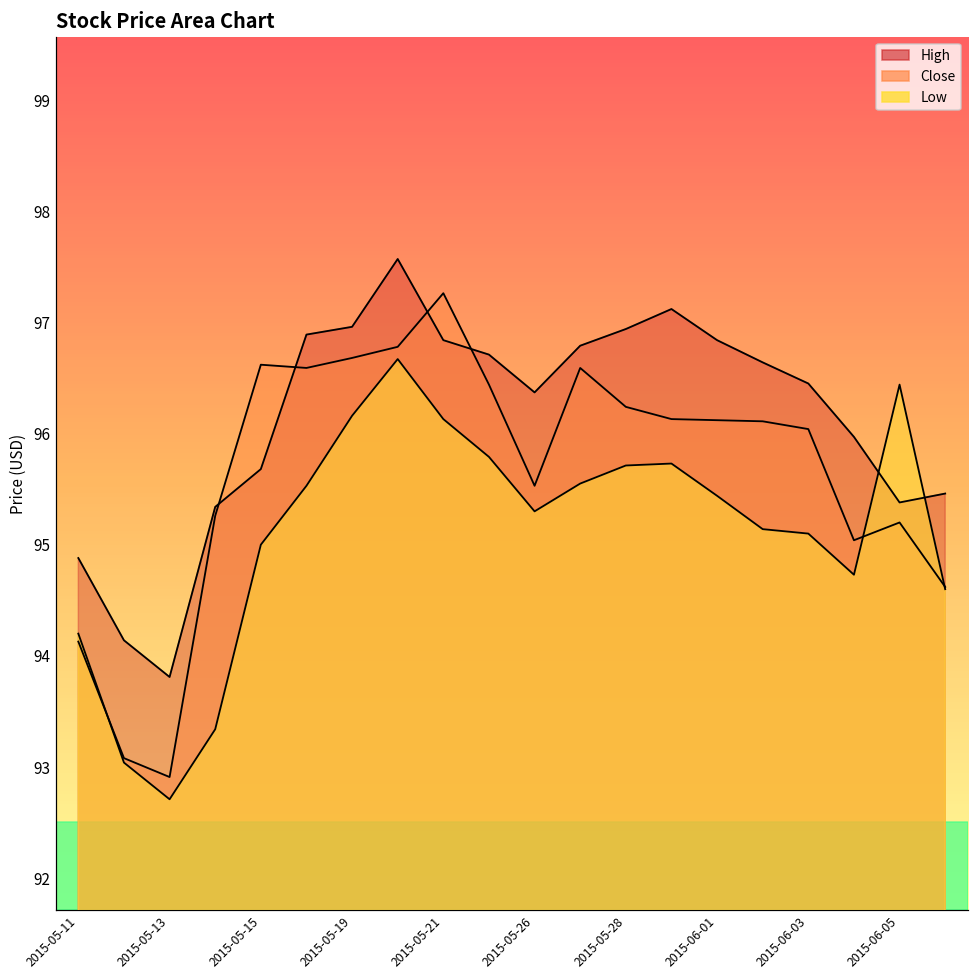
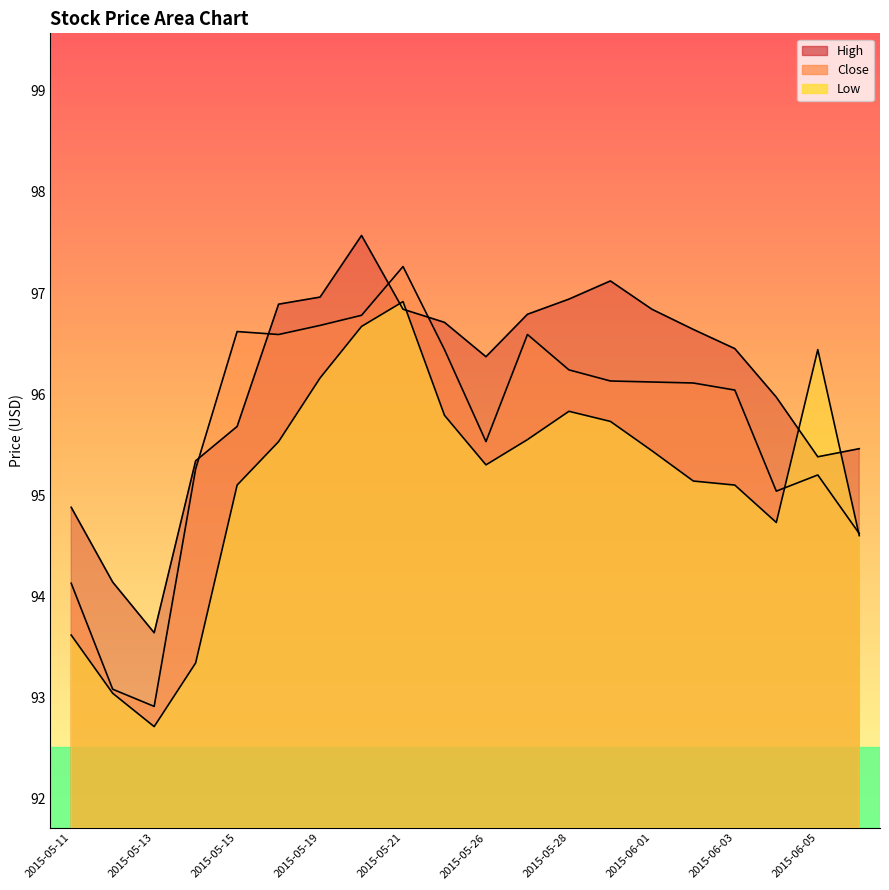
Low, 2015-05-11: 94.20 -> 93.62
High, 2015-05-13: 93.81 -> 93.64
Low, 2015-05-15: 95.0 -> 95.1
Low, 2015-05-21: 96.13 -> 96.92
Low, 2015-05-28: 95.71 -> 95.83
